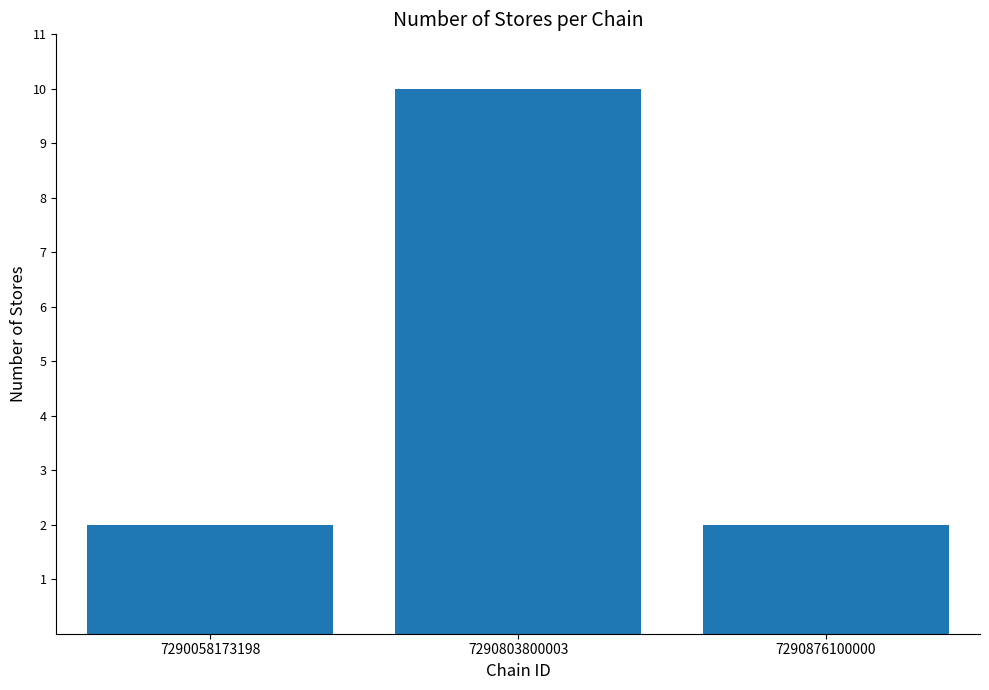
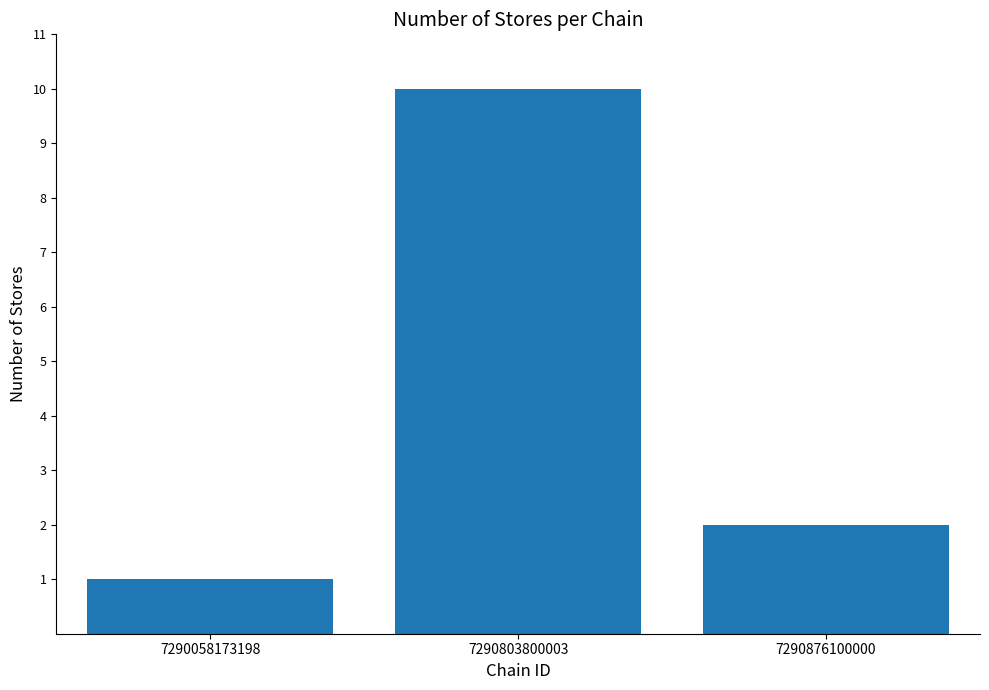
7290058173198: 2 -> 1
